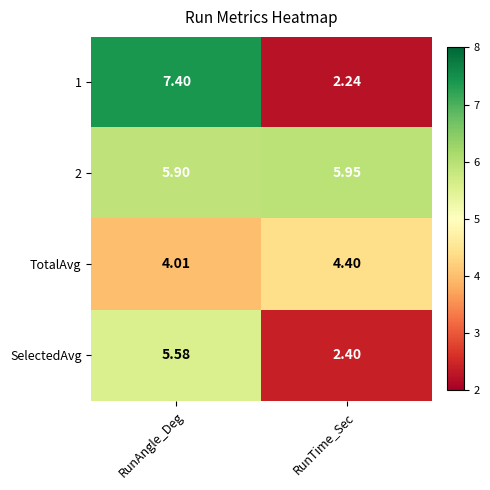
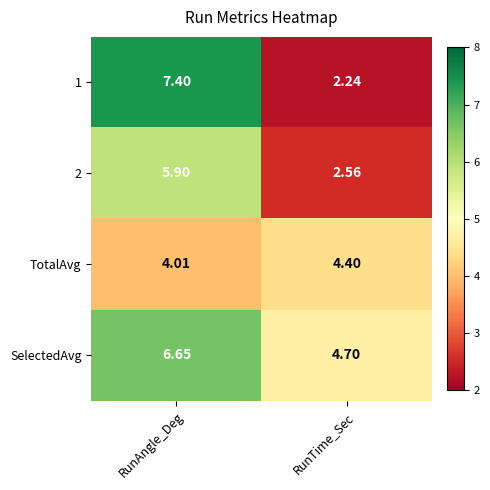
2, RunTime_Sec: 5.95 -> 2.56
SelectedAvg, RunAngle_Deg: 5.58 -> 6.65
SelectedAvg, RunTime_Sec: 2.40 -> 4.70
